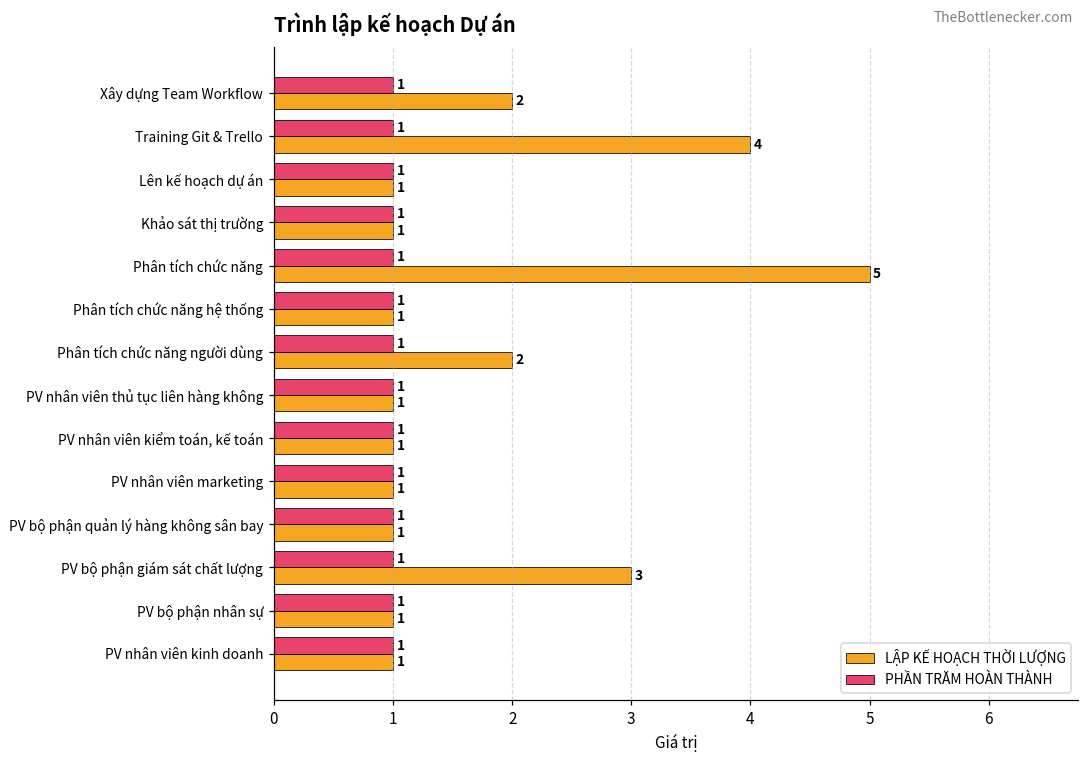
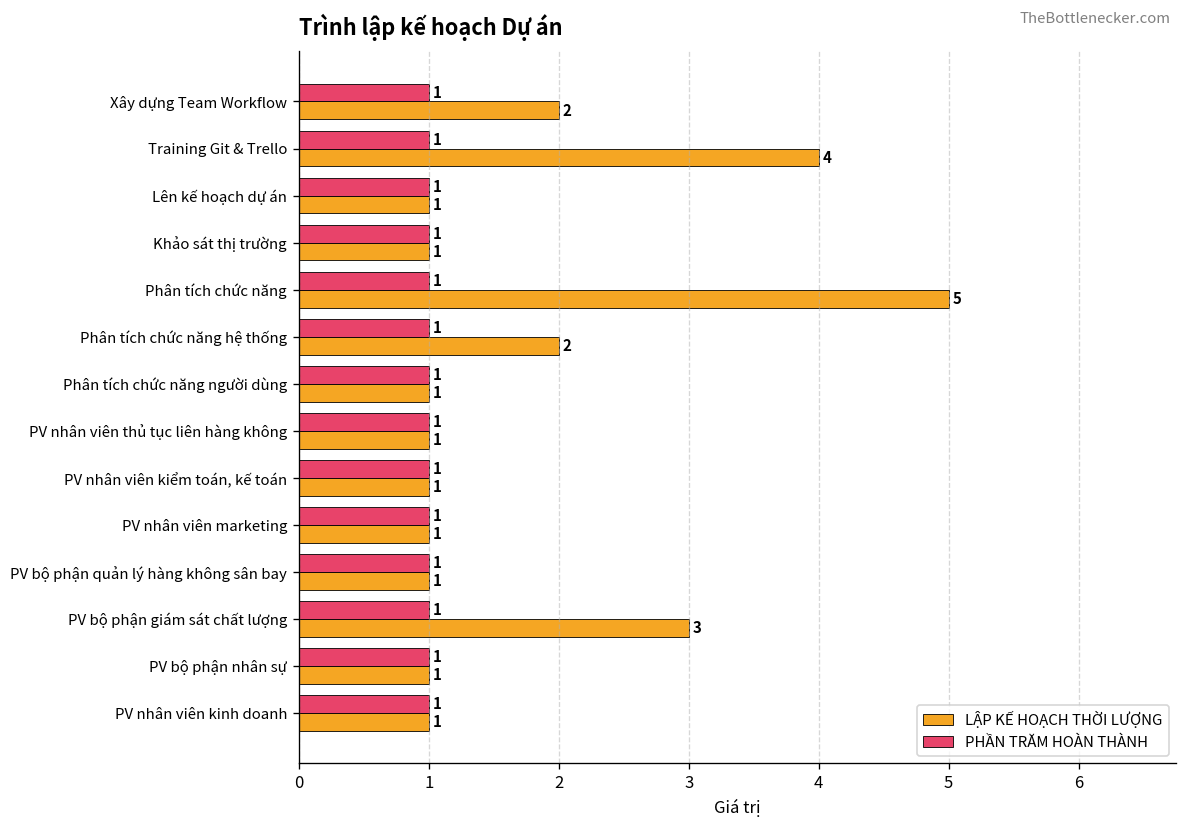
LẬP KẾ HOẠCH THỜI LƯỢNG, Phân tích chức năng hệ thống: 1 -> 2
LẬP KẾ HOẠCH THỜI LƯỢNG, Phân tích chức năng người dùng: 2 -> 1
